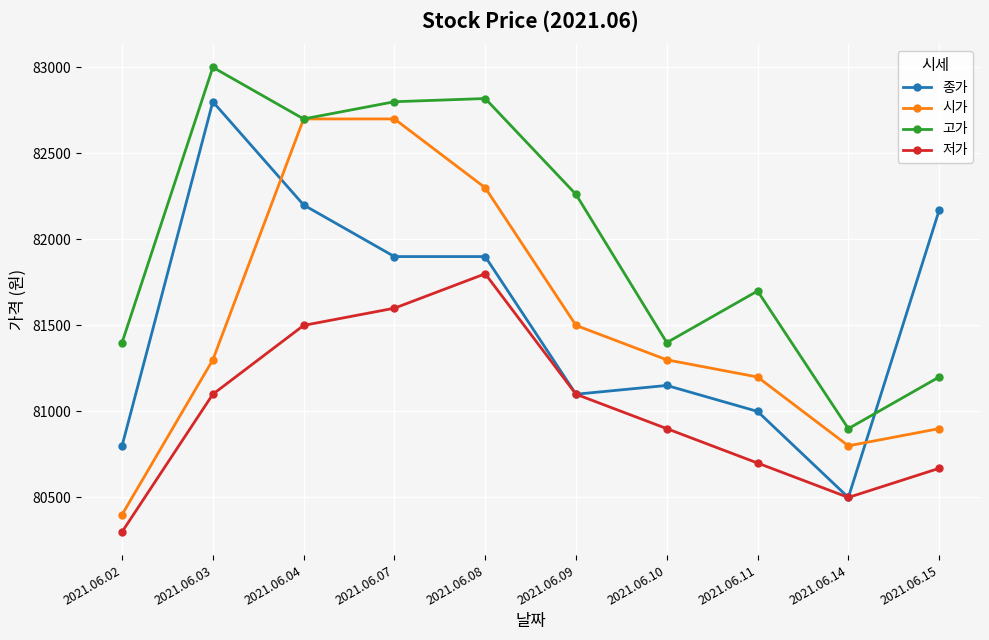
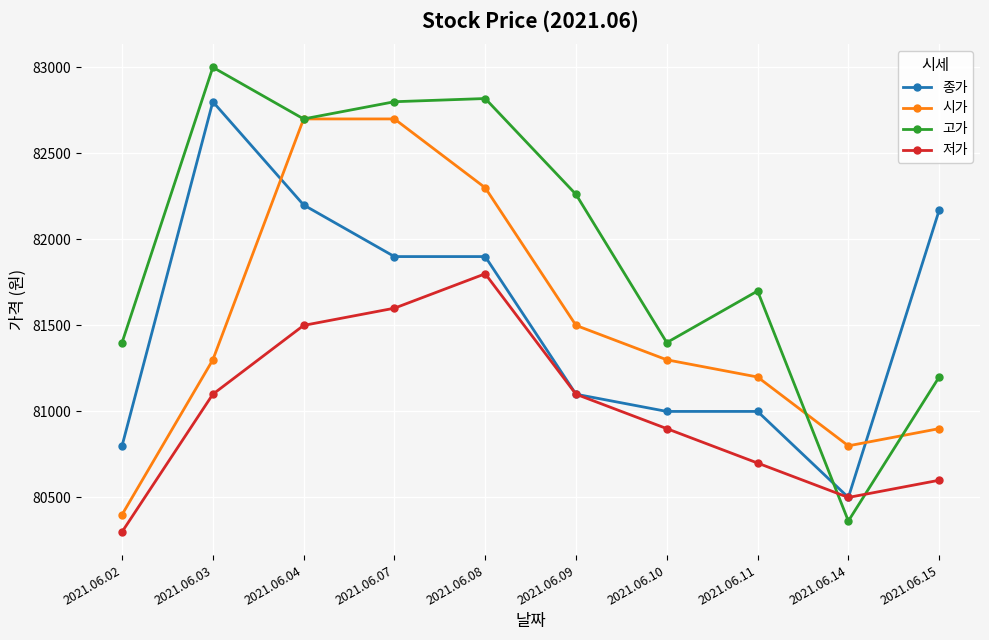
종가, 2021.06.10: 81150 -> 81000
고가, 2021.06.14: 80900 -> 80360
저가, 2021.06.15: 80670 -> 80600
